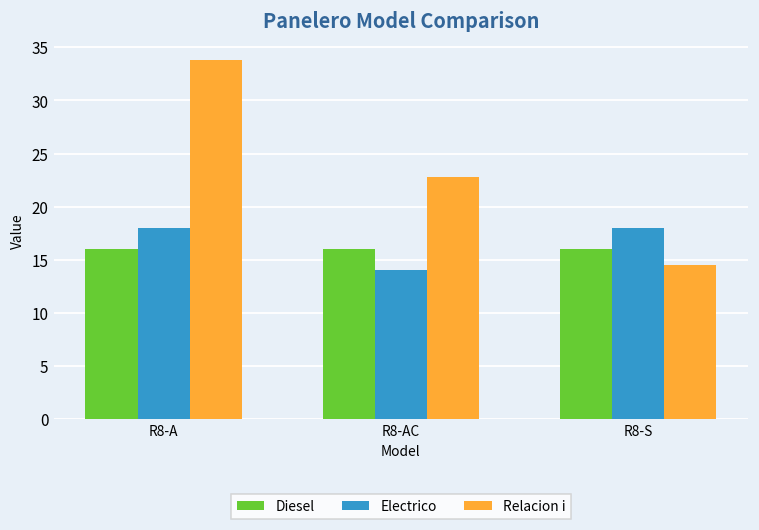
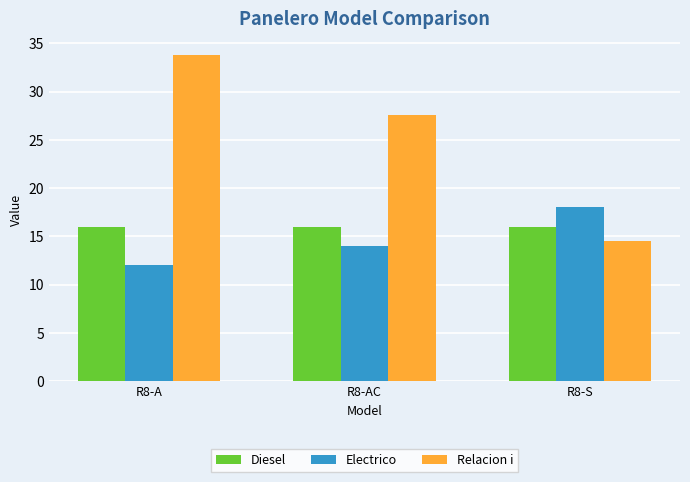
Electrico, R8-A: 18 -> 12
Relacion i, R8-AC: 23 -> 28
